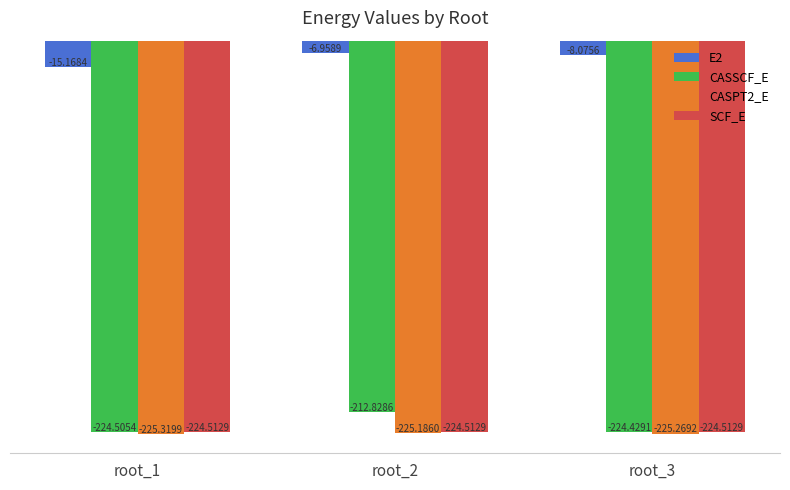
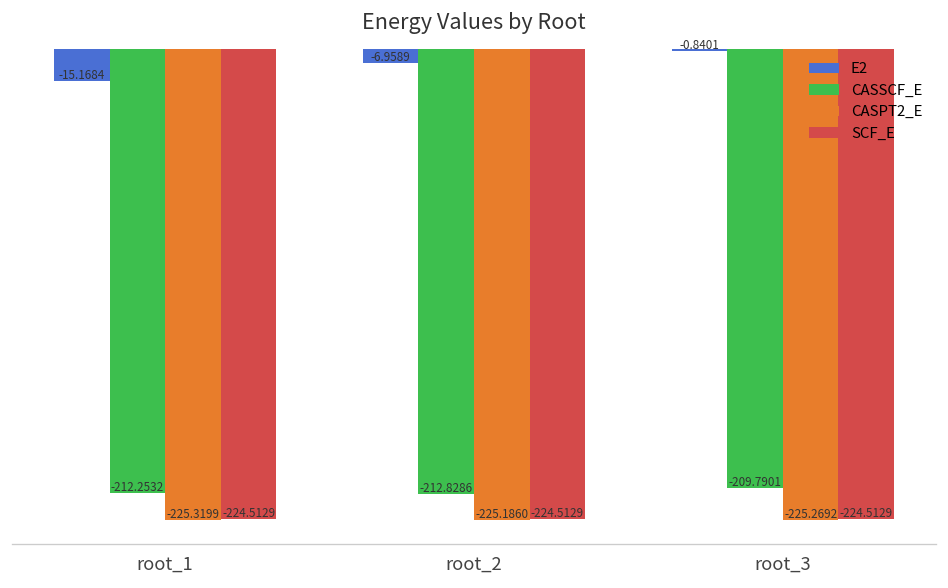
CASSCF_E, root_1: -224.5054 -> -212.2532
E2, root_3: -8.0756 -> -0.8401
CASSCF_E, root_3: -224.4291 -> -209.7901
